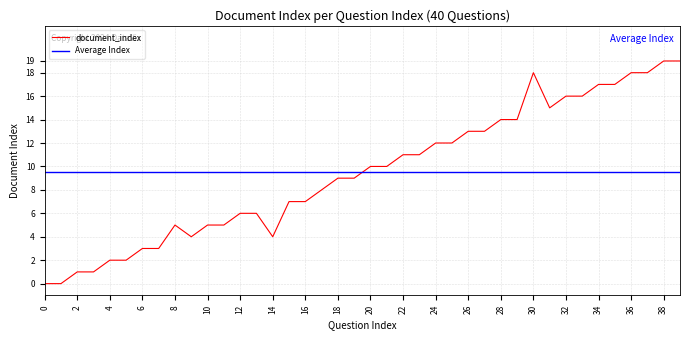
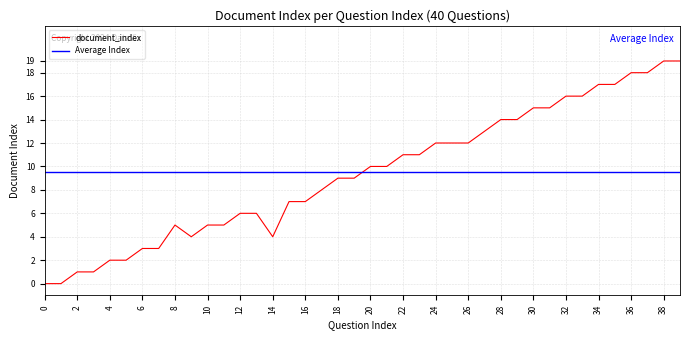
26: 13 -> 12
30: 18 -> 15
